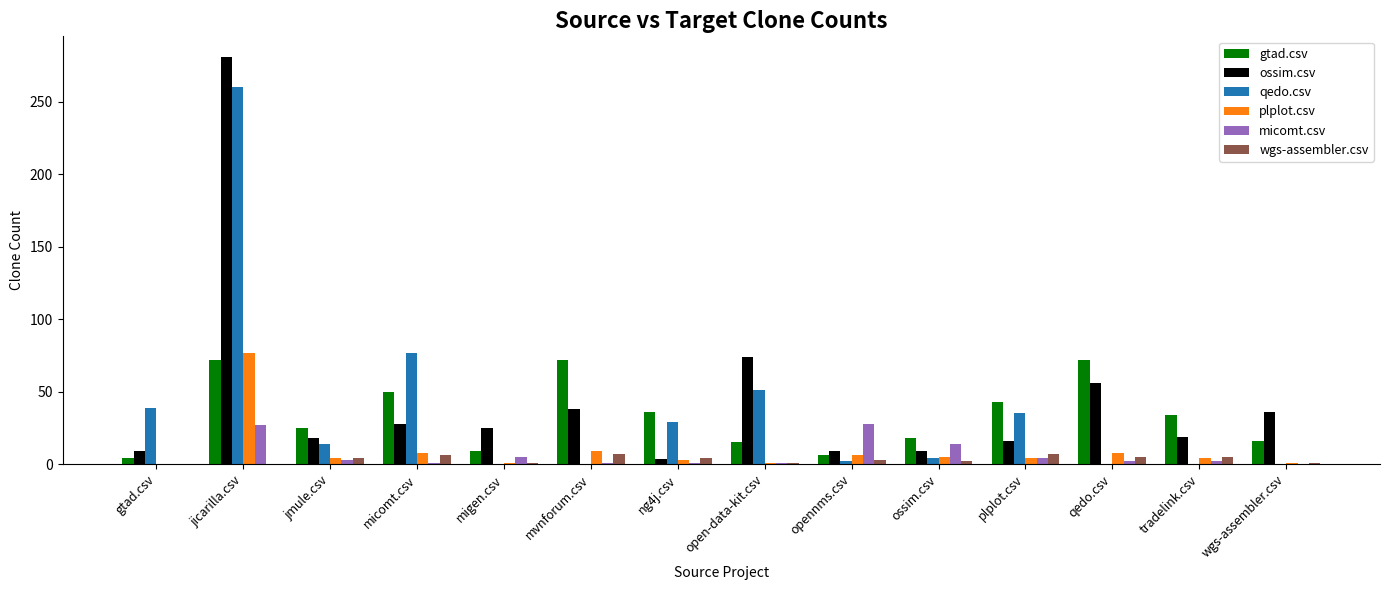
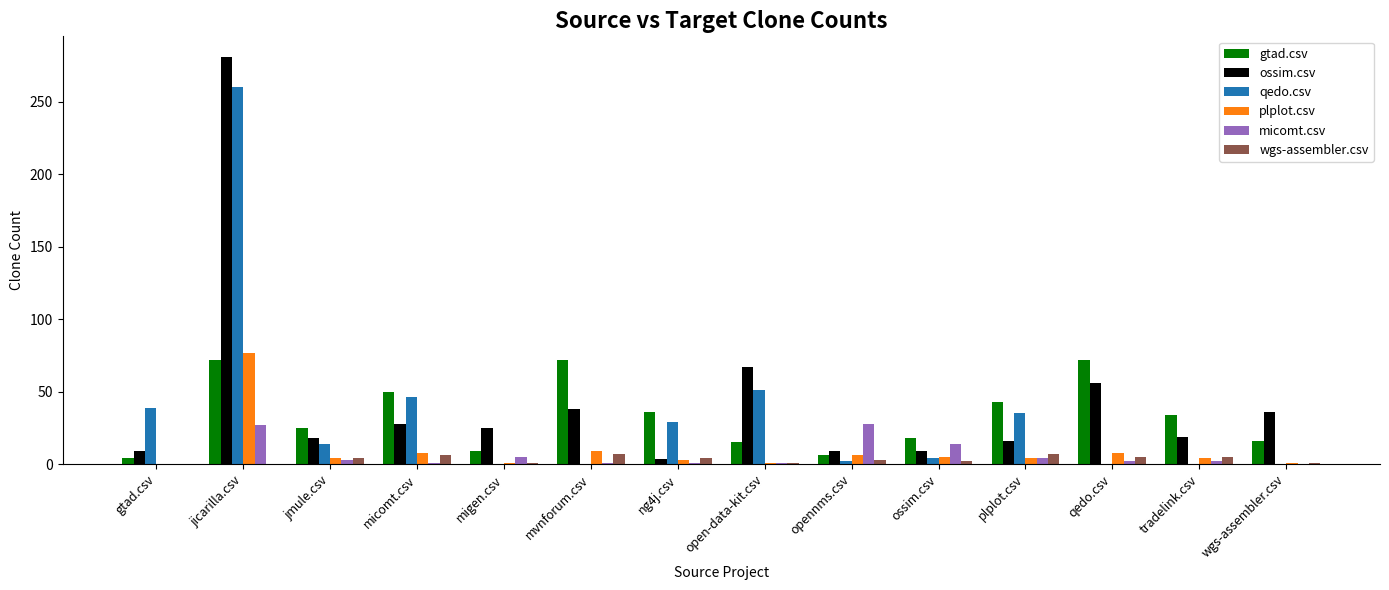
qedo.csv, micomt.csv: 77 -> 46
ossim.csv, open-data-kit.csv: 74 -> 67
